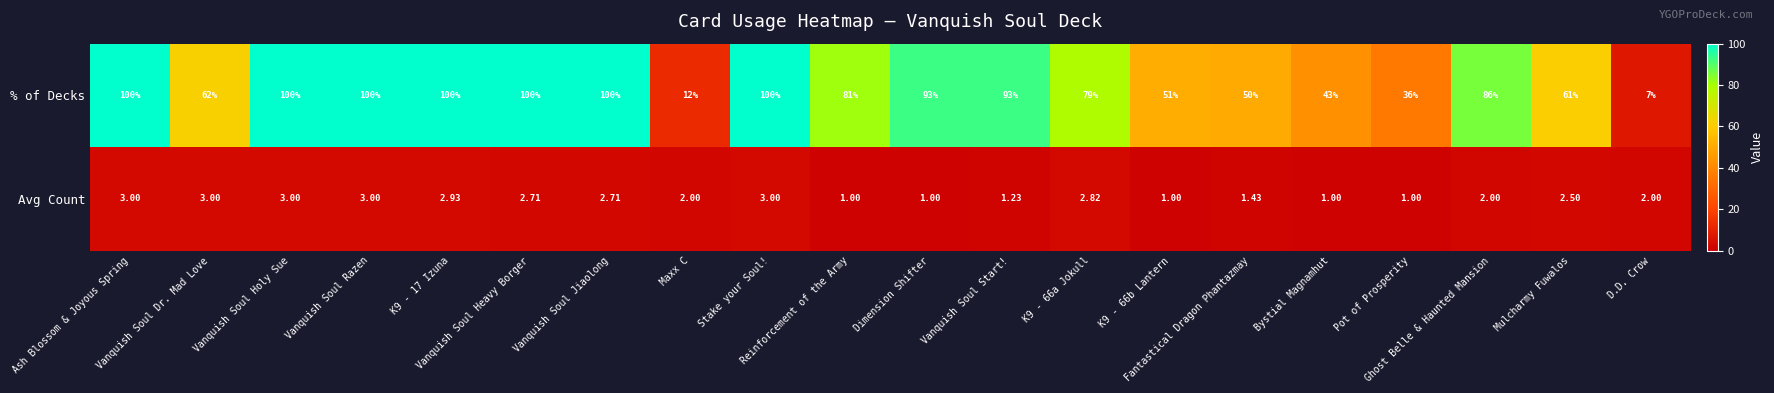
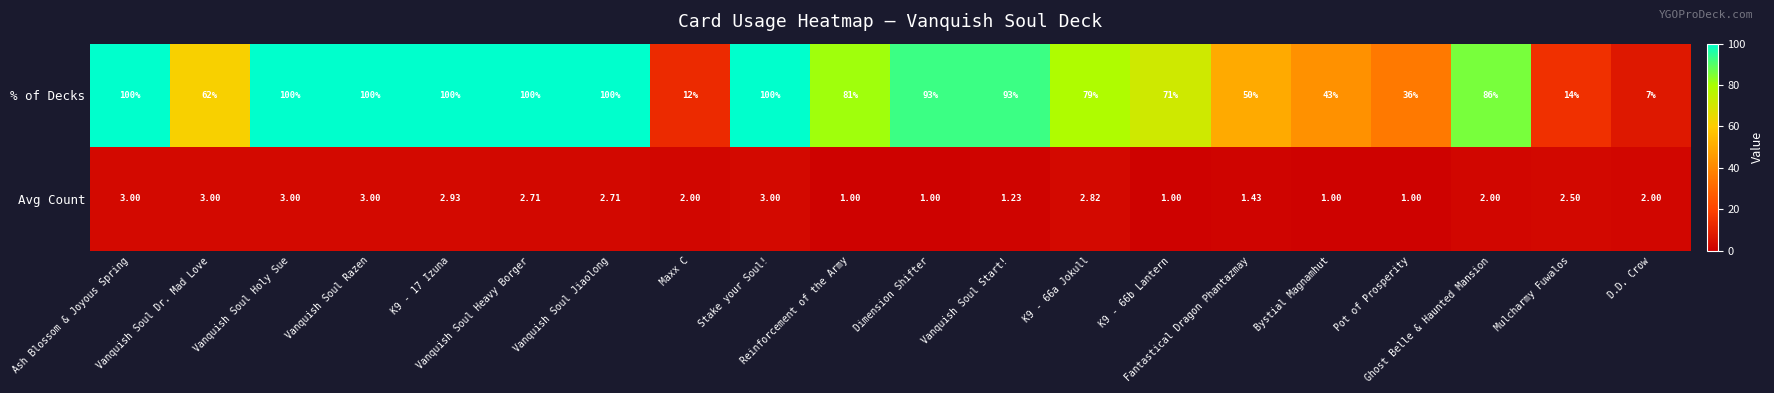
% of Decks, K9 - 66b Lantern: 51% -> 71%
% of Decks, Mulcharmy Fuwalos: 61% -> 14%
